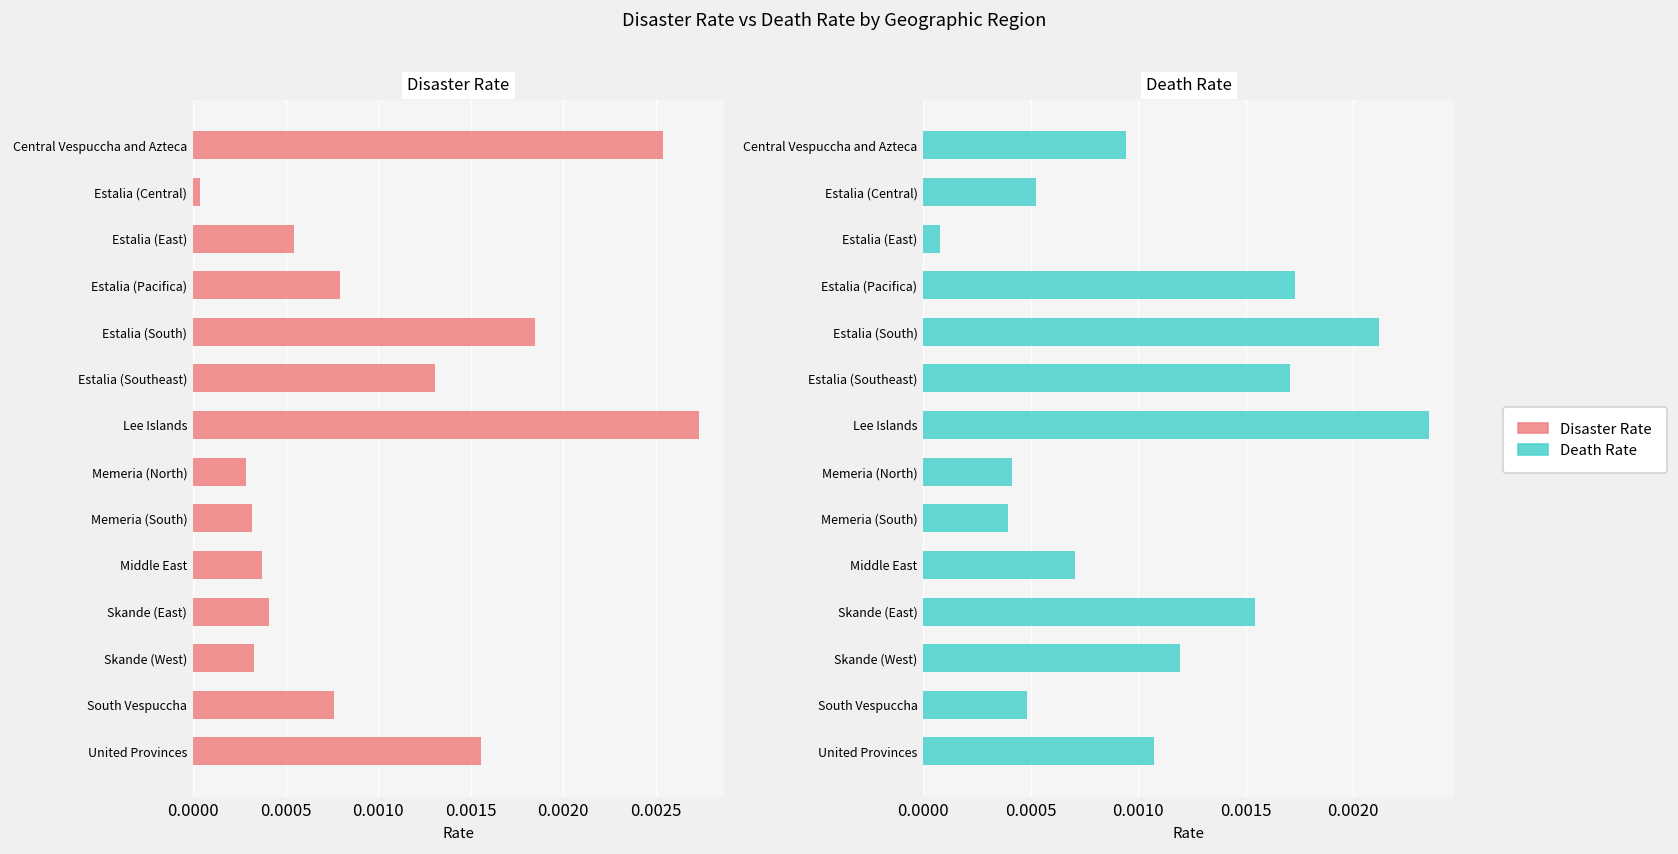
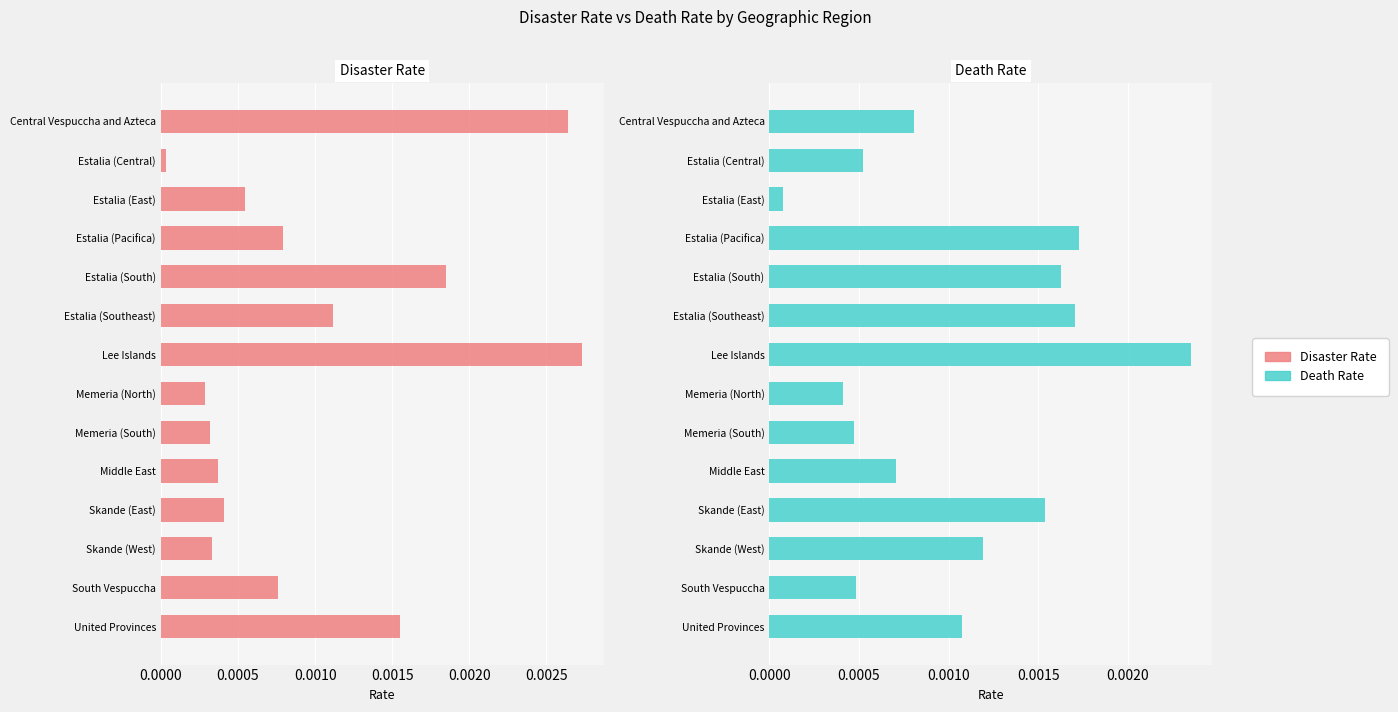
Disaster Rate, Central Vespuccha and Azteca: 0.00254 -> 0.00264
Disaster Rate, Estalia (Southeast): 0.00131 -> 0.00111
Death Rate, Central Vespuccha and Azteca: 0.00094 -> 0.00081
Death Rate, Estalia (South): 0.00212 -> 0.00163
Death Rate, Memeria (South): 0.00040 -> 0.00047
